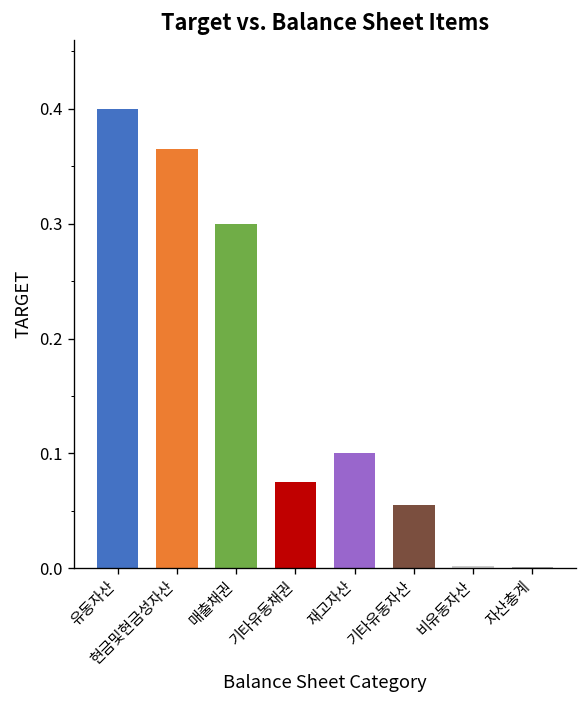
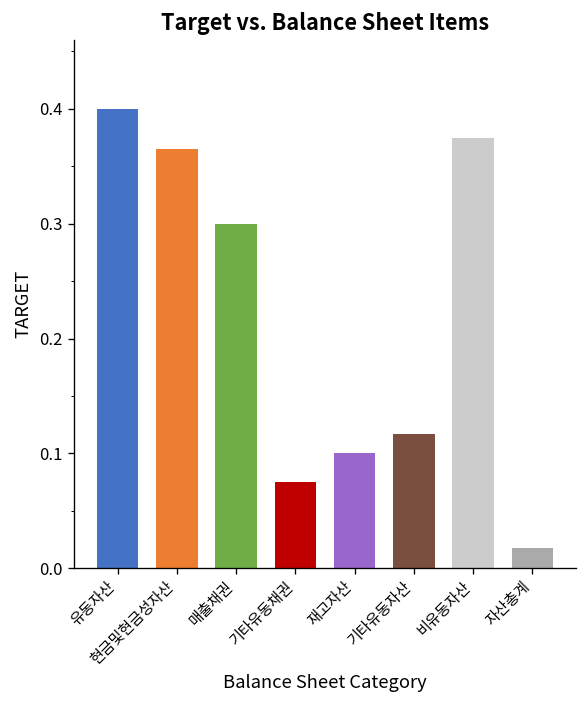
기타유동자산: 0.06 -> 0.12
비유동자산: 0.00 -> 0.38
자산총계: 0.00 -> 0.02
